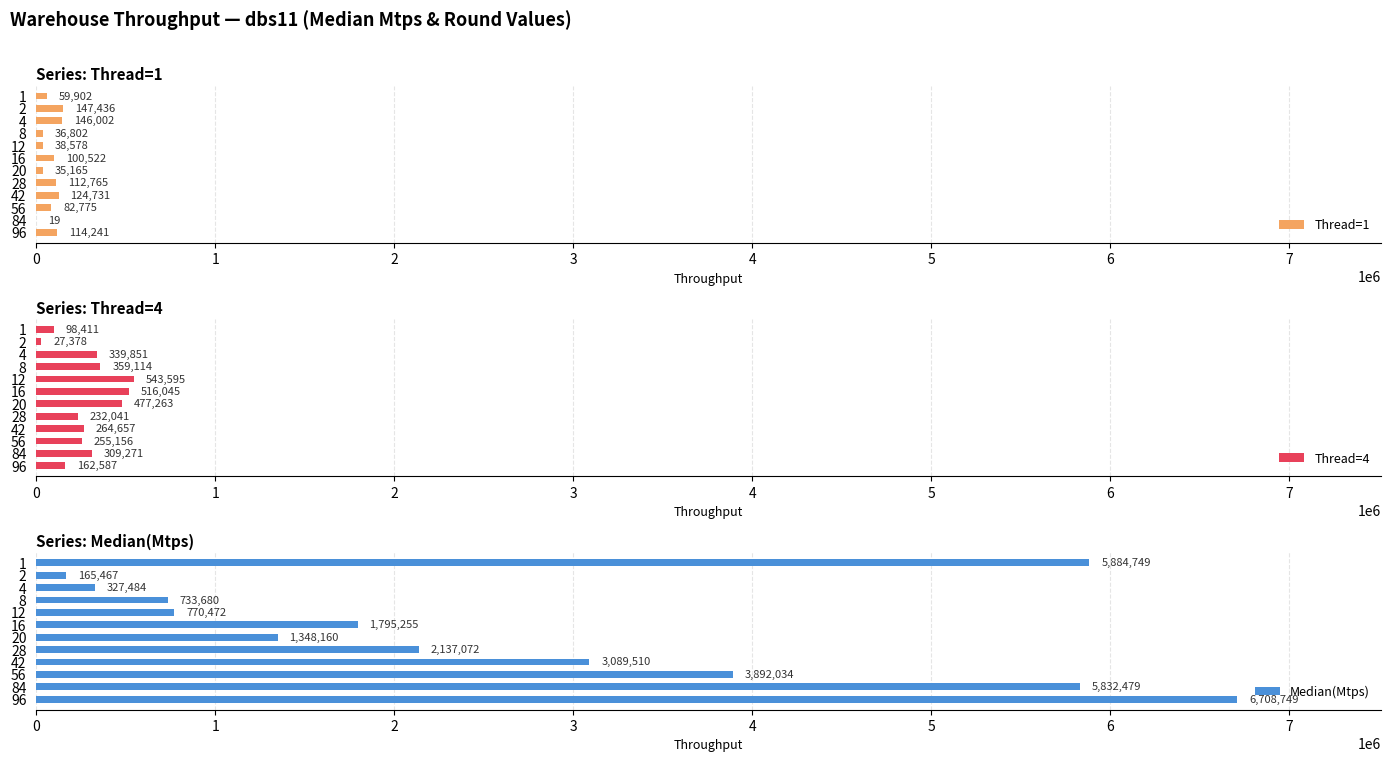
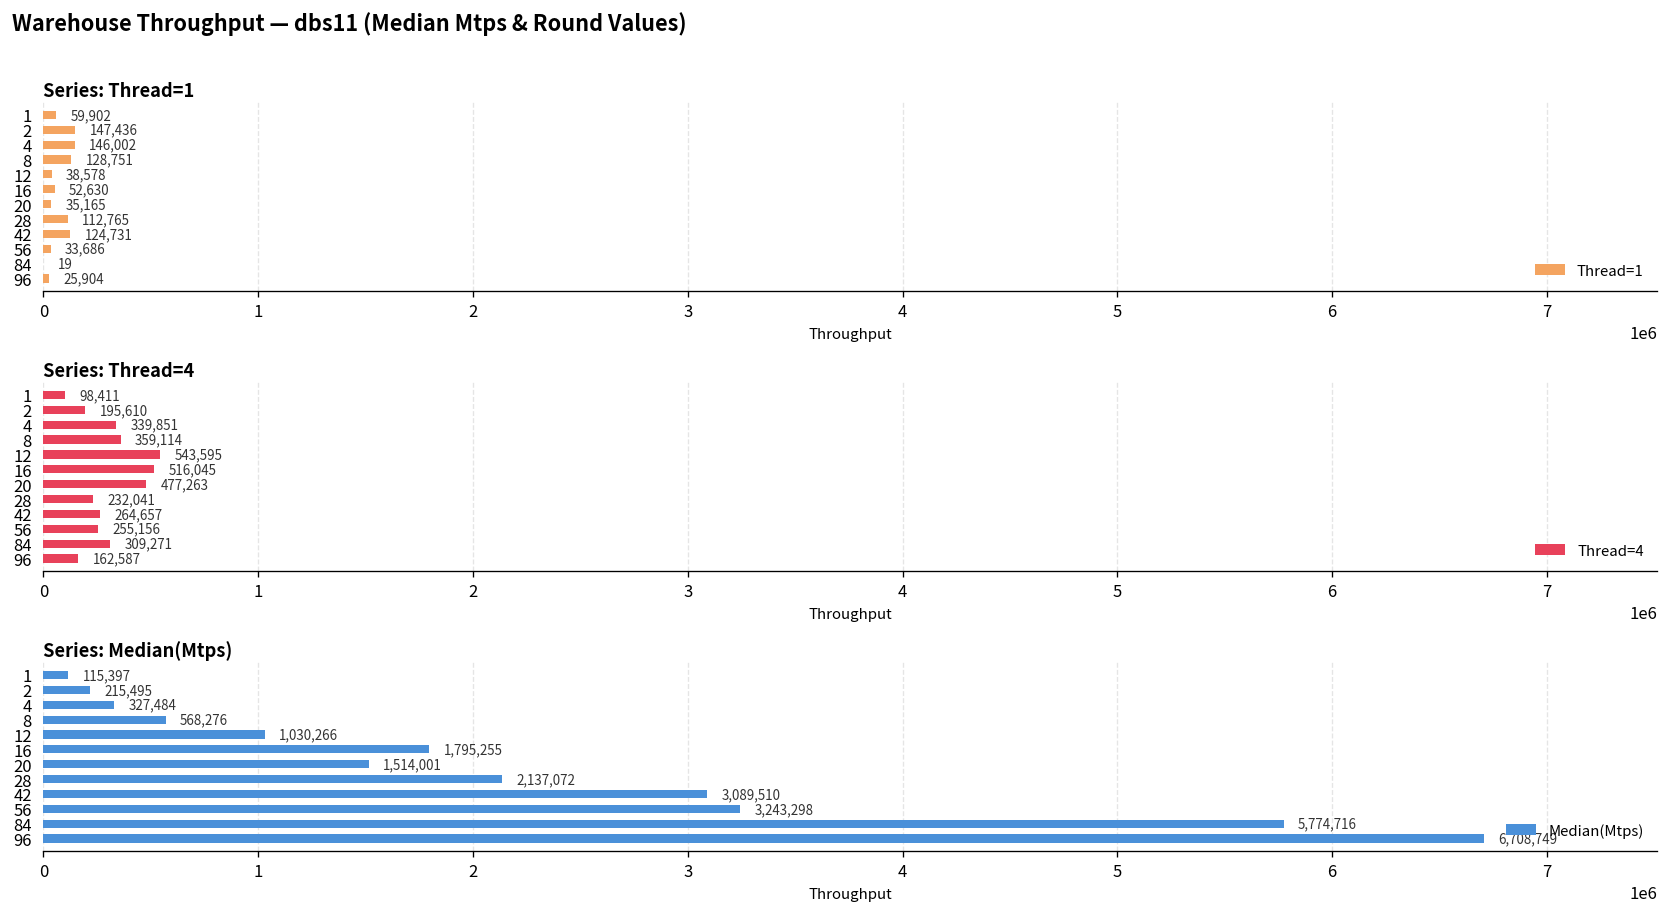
Series: Thread=1, 8: 36,802 -> 128,751
Series: Thread=1, 16: 100,522 -> 52,630
Series: Thread=1, 56: 82,775 -> 33,686
Series: Thread=1, 96: 114,241 -> 25,904
Series: Thread=4, 2: 27,378 -> 195,610
Series: Median(Mtps), 1: 5,884,749 -> 115,397
Series: Median(Mtps), 2: 165,467 -> 215,495
Series: Median(Mtps), 8: 733,680 -> 568,276
Series: Median(Mtps), 12: 770,472 -> 1,030,266
Series: Median(Mtps), 20: 1,348,160 -> 1,514,001
Series: Median(Mtps), 56: 3,892,034 -> 3,243,298
Series: Median(Mtps), 84: 5,832,479 -> 5,774,716
